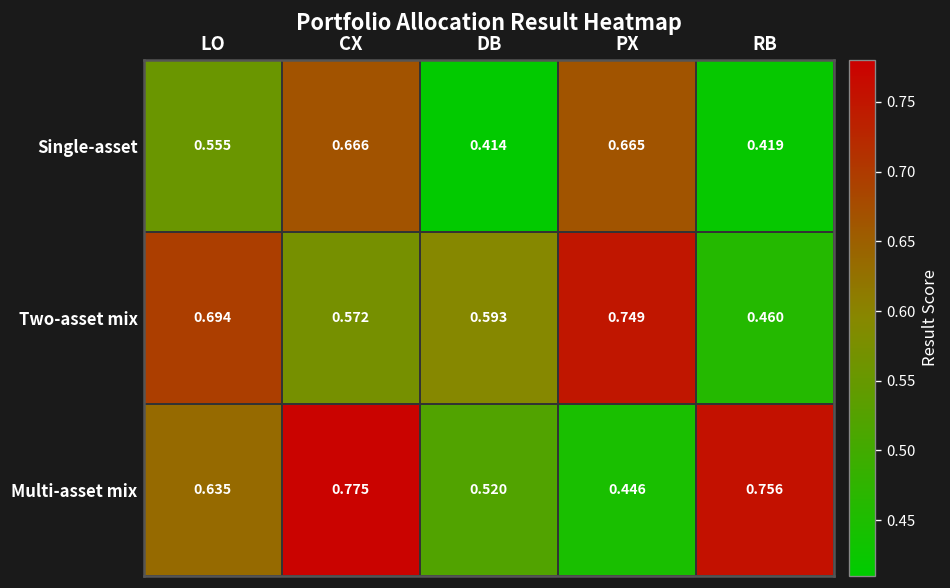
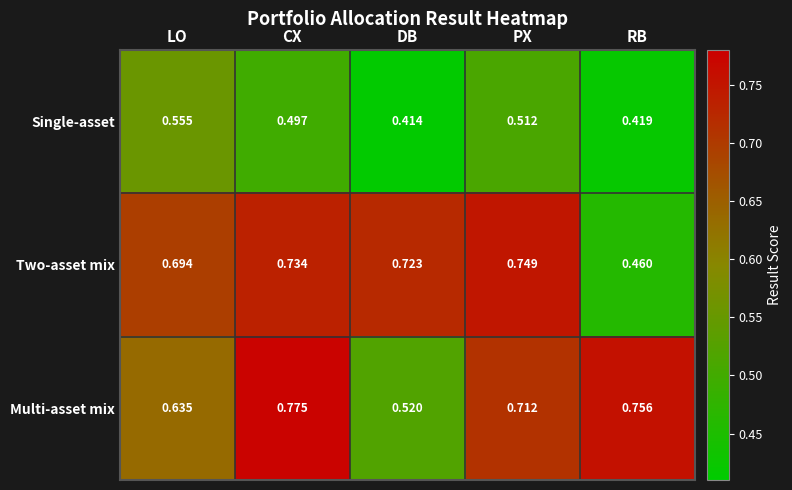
Single-asset, CX: 0.666 -> 0.497
Single-asset, PX: 0.665 -> 0.512
Two-asset mix, CX: 0.572 -> 0.734
Two-asset mix, DB: 0.593 -> 0.723
Multi-asset mix, PX: 0.446 -> 0.712
